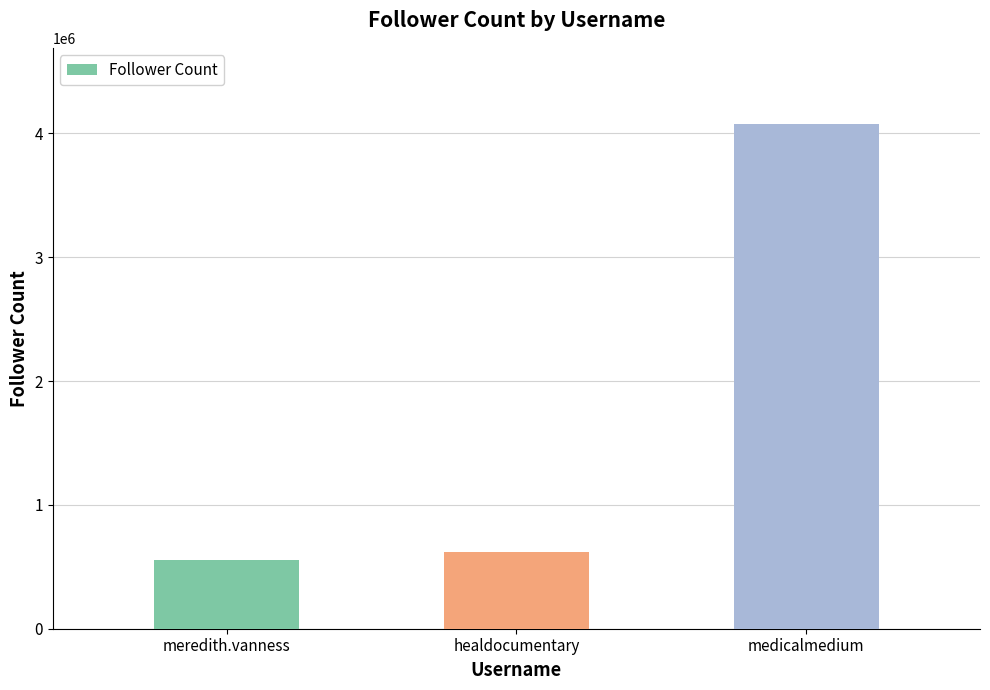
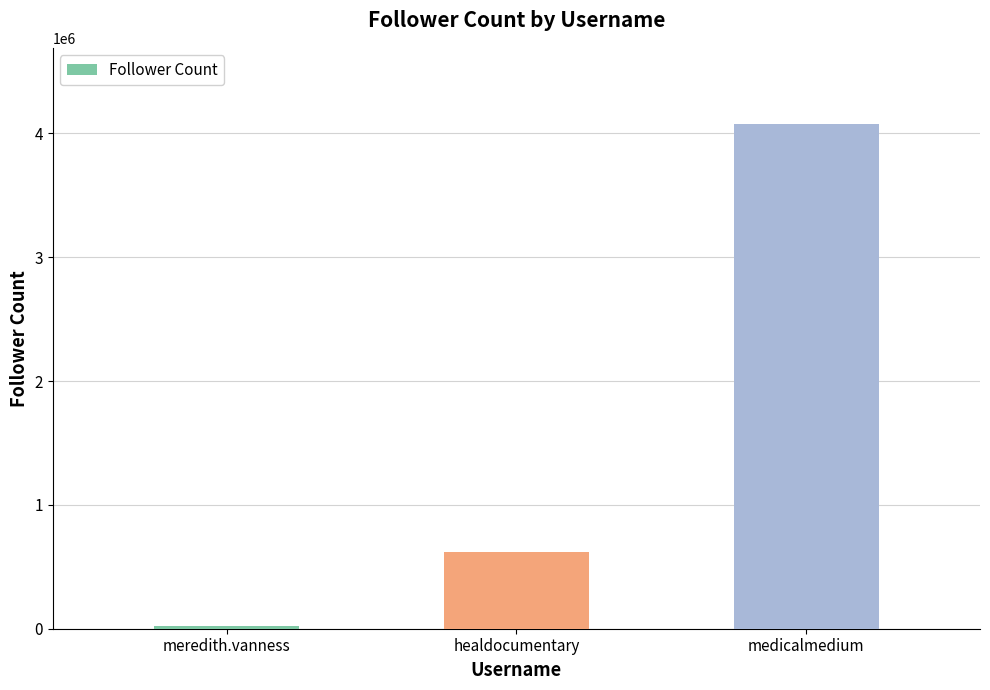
meredith.vanness: 560000 -> 30000
